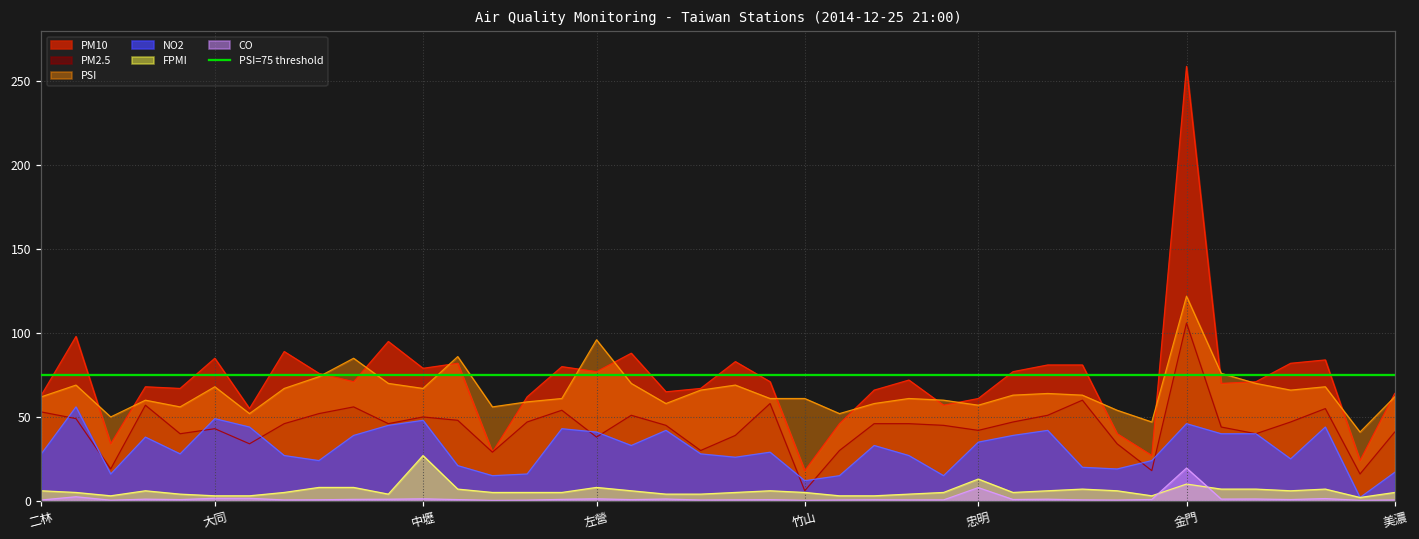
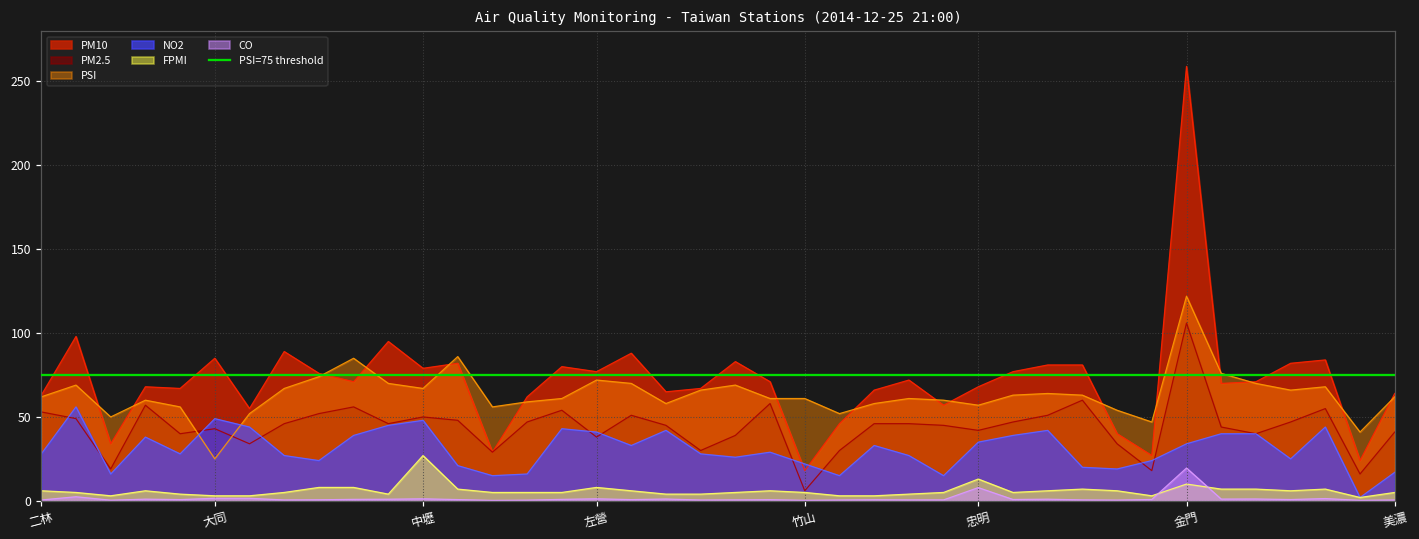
PSI, 大同: 68 -> 25
PSI, 左營: 96 -> 72
NO2, 竹山: 12 -> 22
PM10, 忠明: 61 -> 68
NO2, 金門: 46 -> 34
